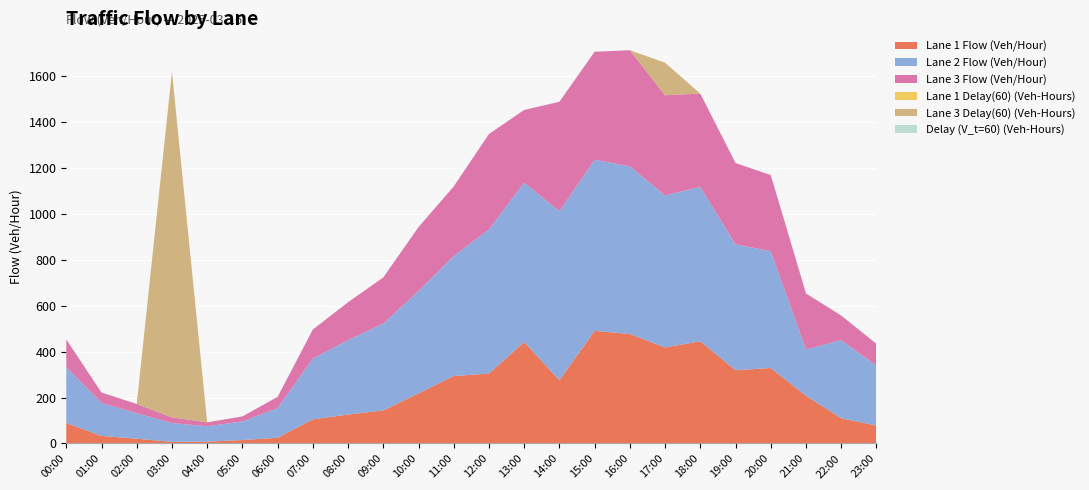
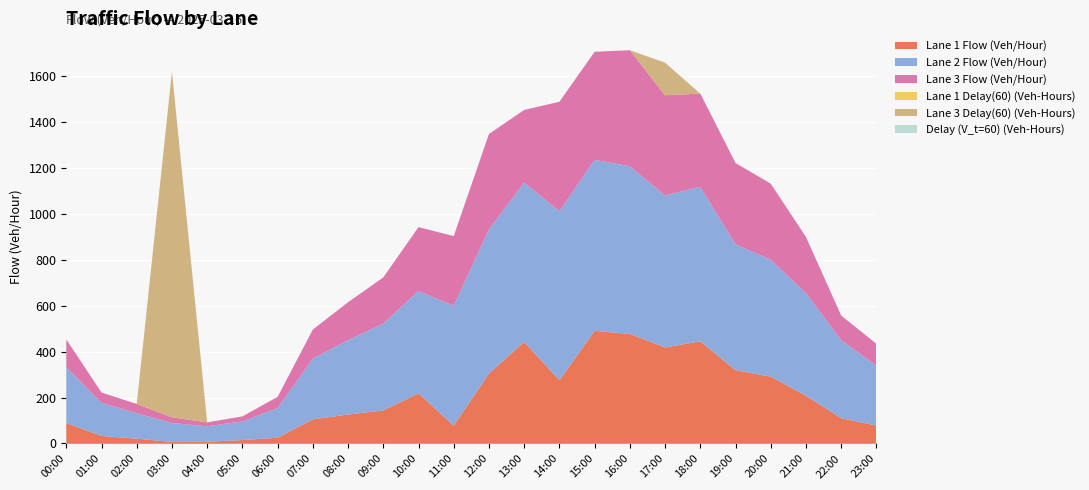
Lane 1 Flow (Veh/Hour), 11:00: 290 -> 80
Lane 1 Flow (Veh/Hour), 20:00: 330 -> 290
Lane 2 Flow (Veh/Hour), 21:00: 200 -> 450
